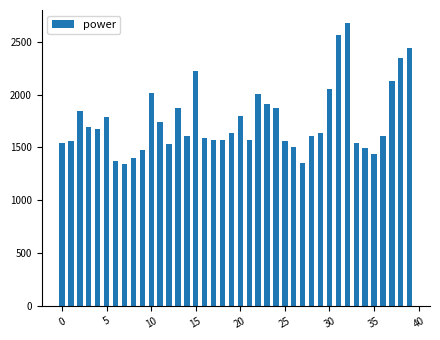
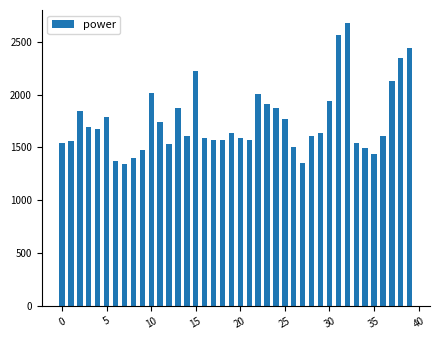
20: 1800 -> 1590
25: 1560 -> 1770
30: 2060 -> 1940
